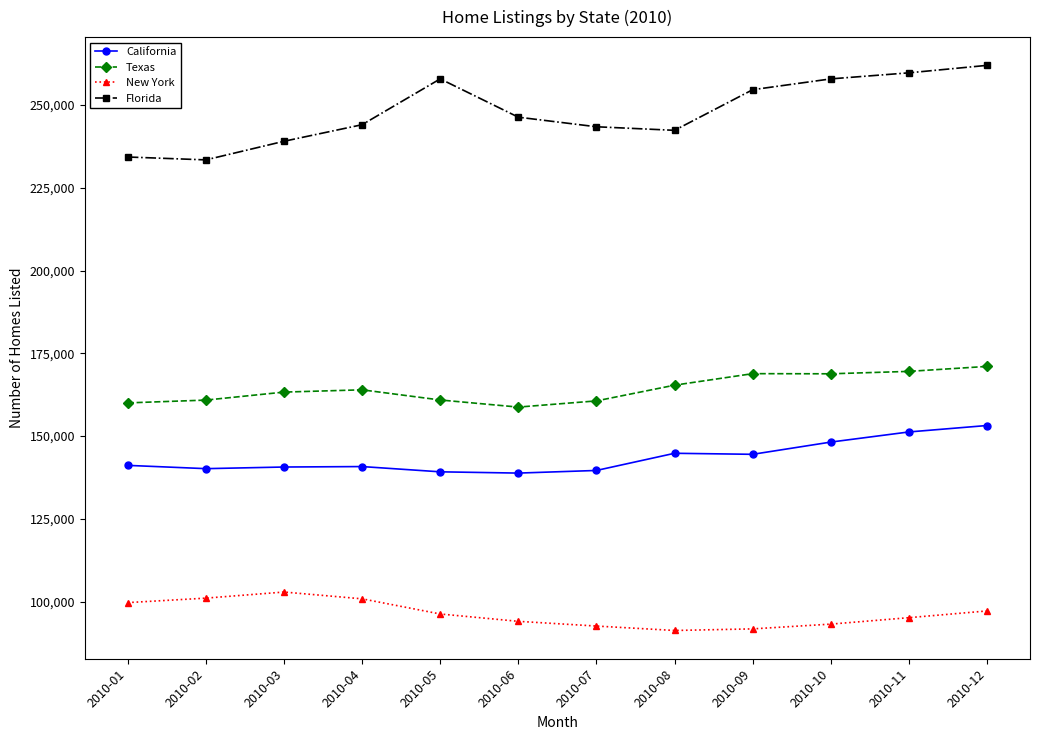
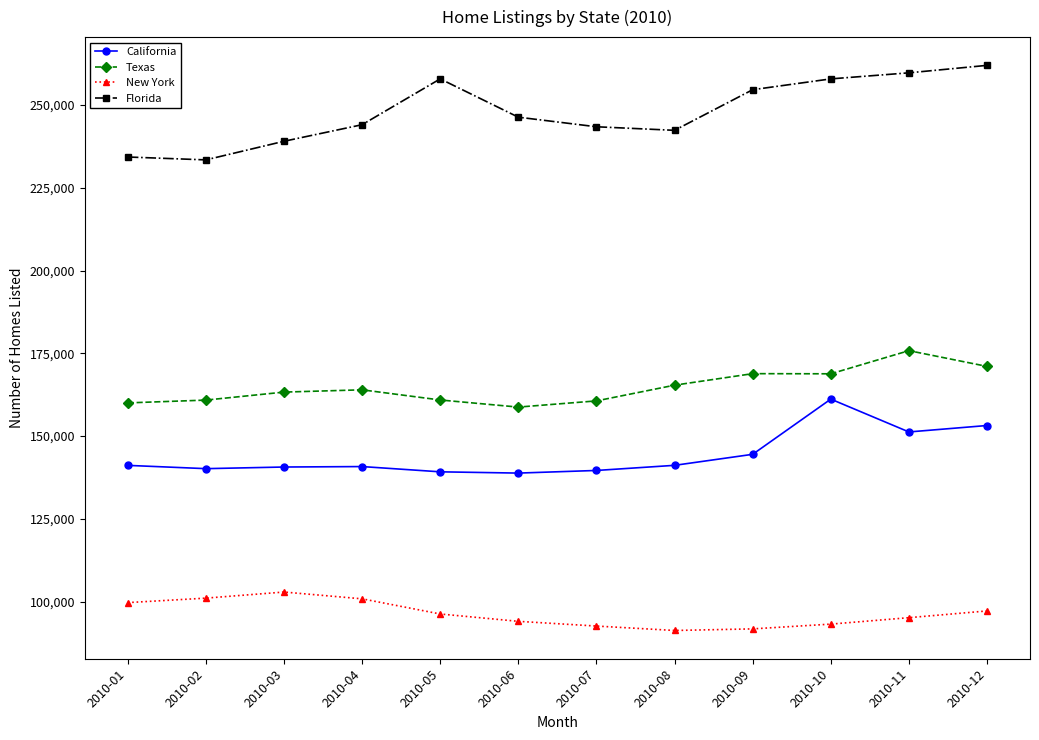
California, 2010-08: 145,000 -> 141,000
California, 2010-10: 148,000 -> 161,000
Texas, 2010-11: 170,000 -> 176,000
